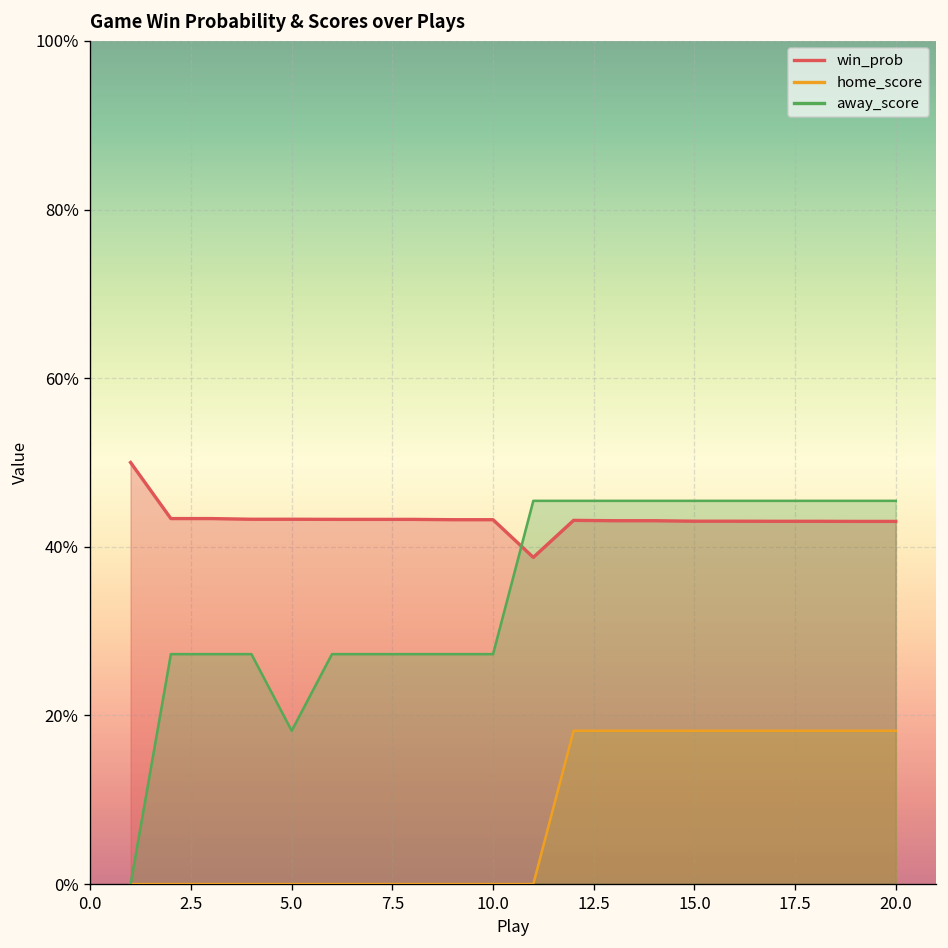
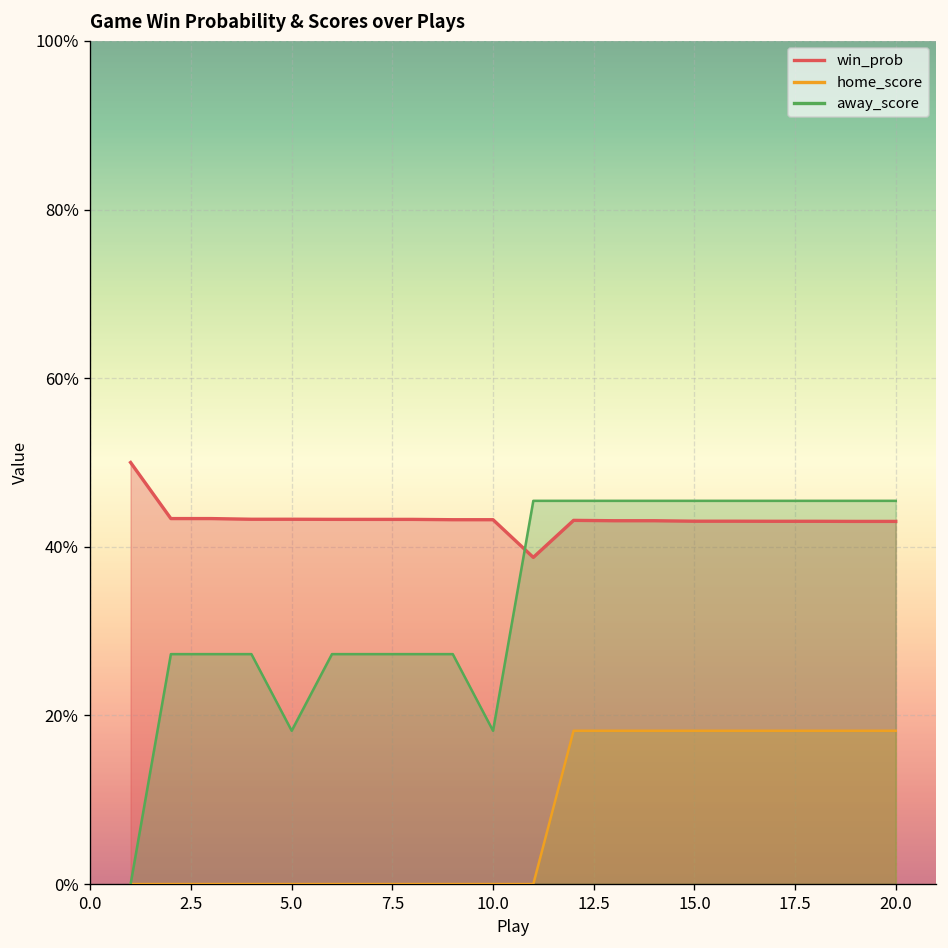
away_score, 10.0: 27% -> 18%
